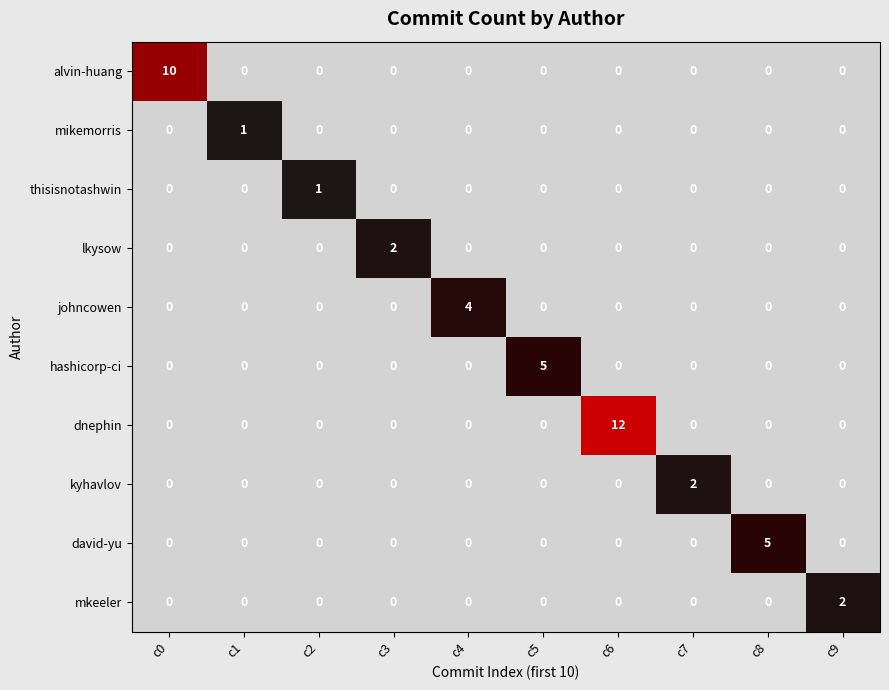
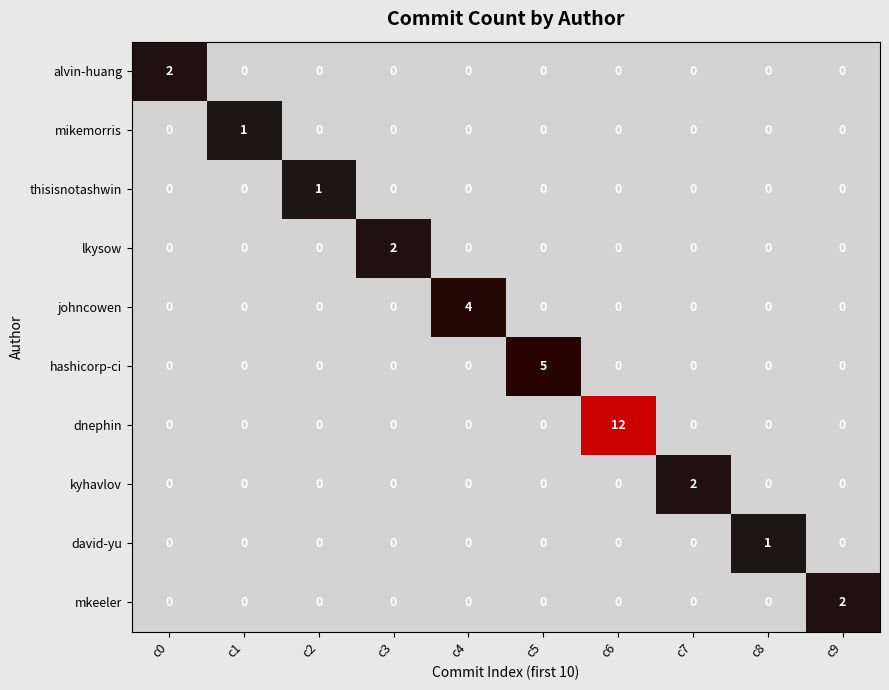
alvin-huang, c0: 10 -> 2
david-yu, c8: 5 -> 1
